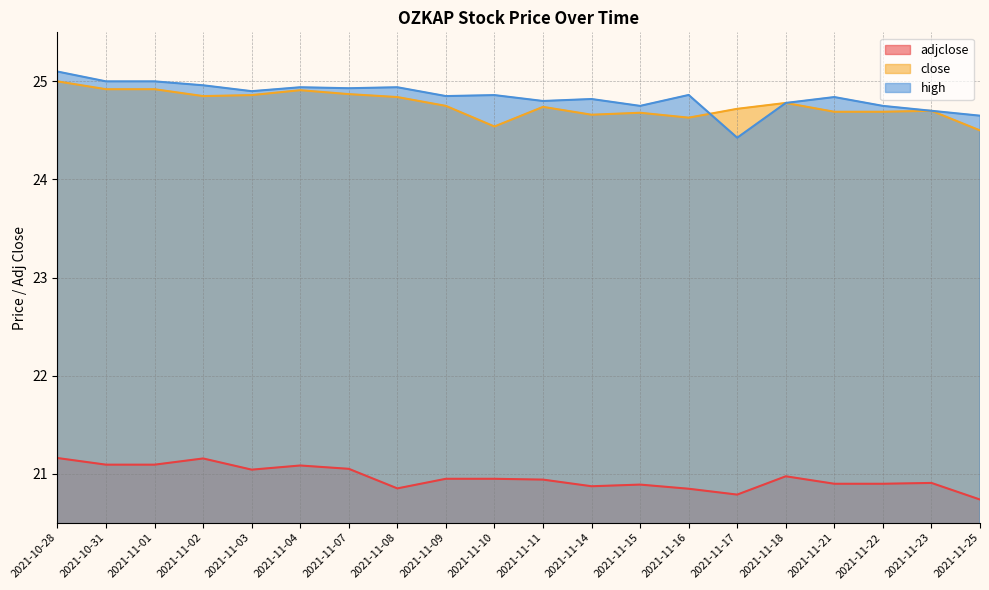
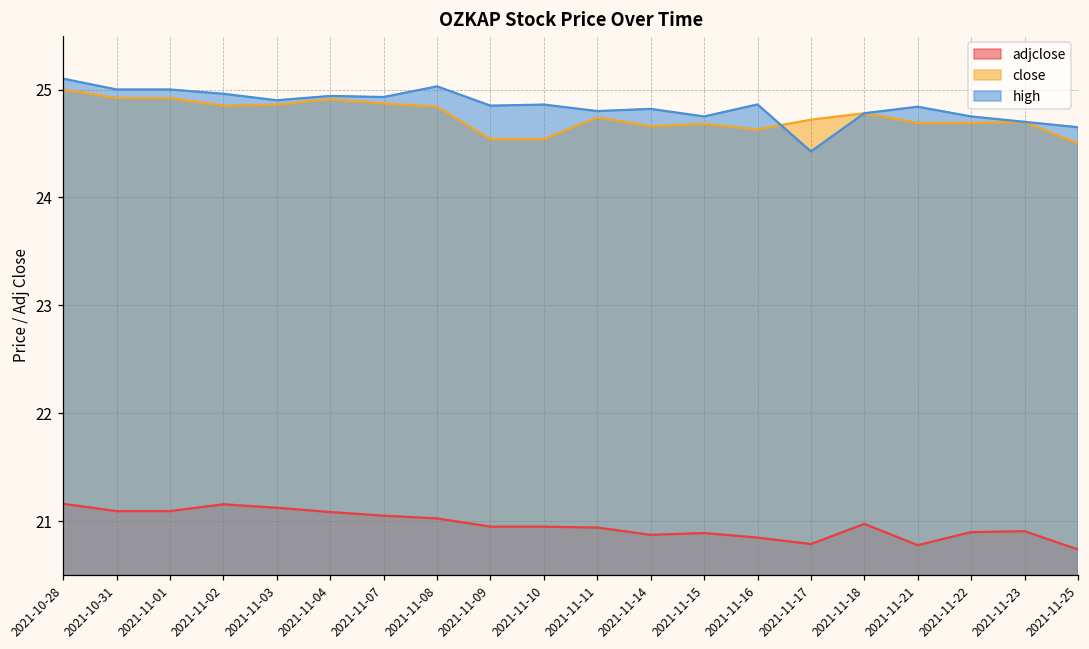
adjclose, 2021-11-03: 21.0 -> 21.1
adjclose, 2021-11-08: 20.8 -> 21.0
high, 2021-11-08: 24.9 -> 25.0
close, 2021-11-09: 24.8 -> 24.5
adjclose, 2021-11-21: 20.9 -> 20.8
